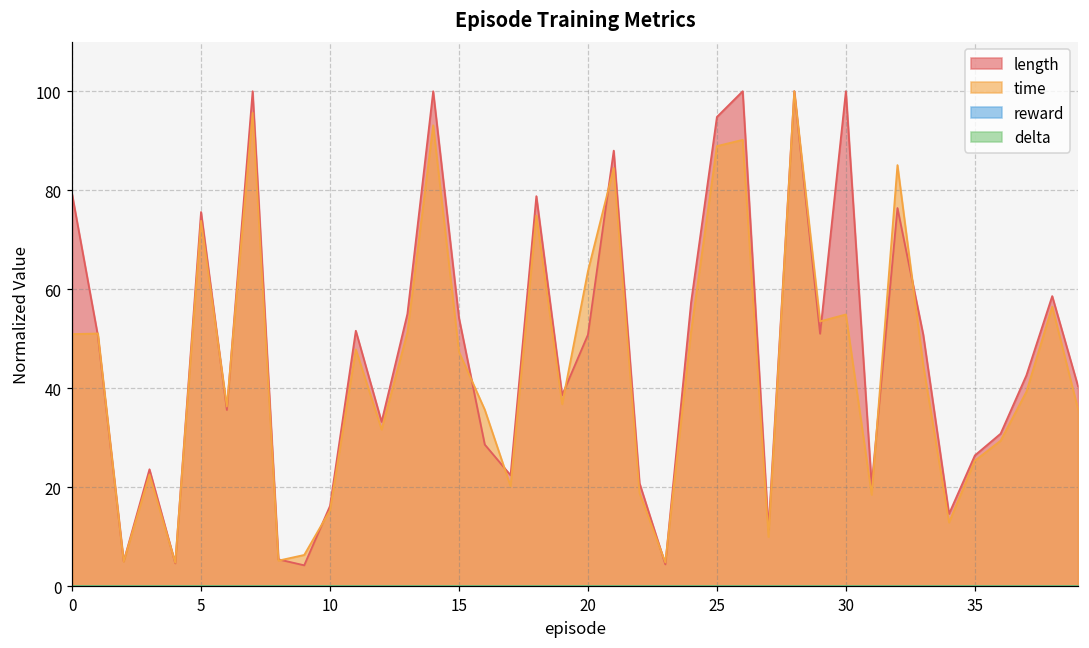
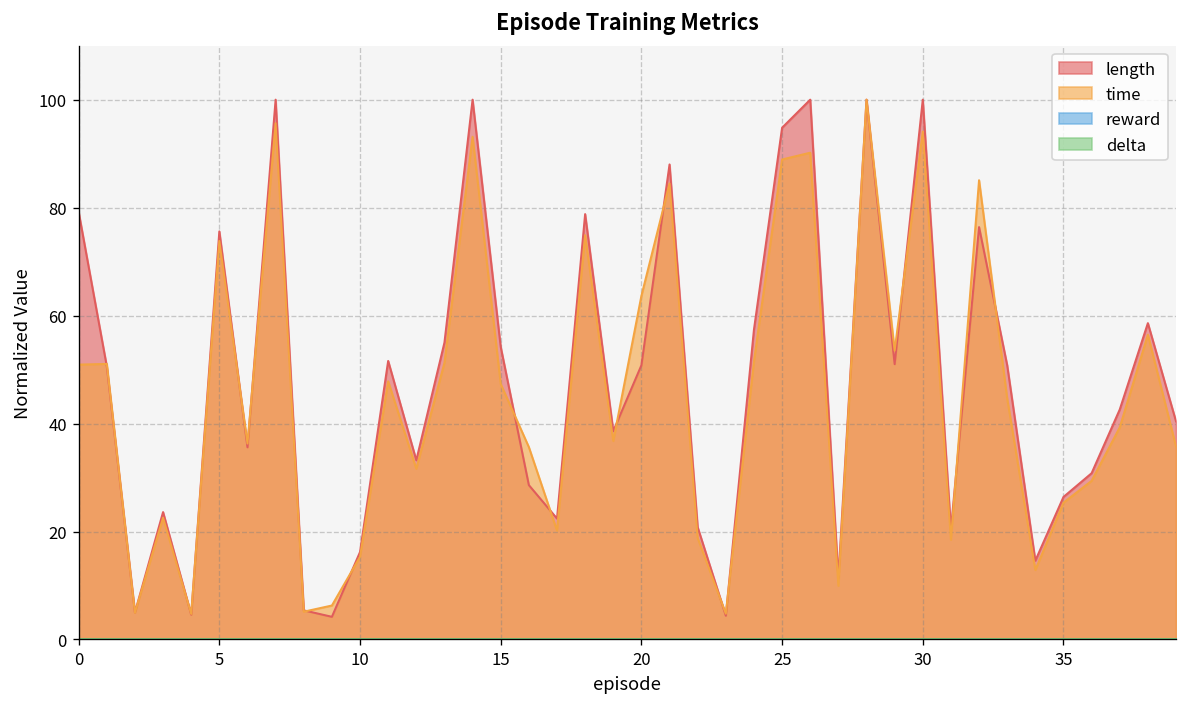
time, 30: 55 -> 94
